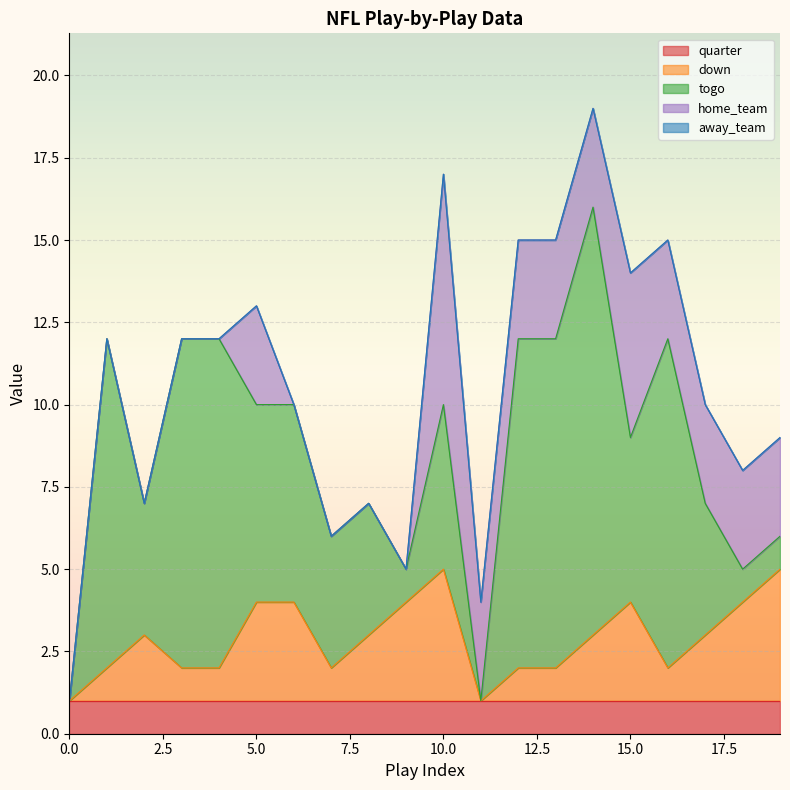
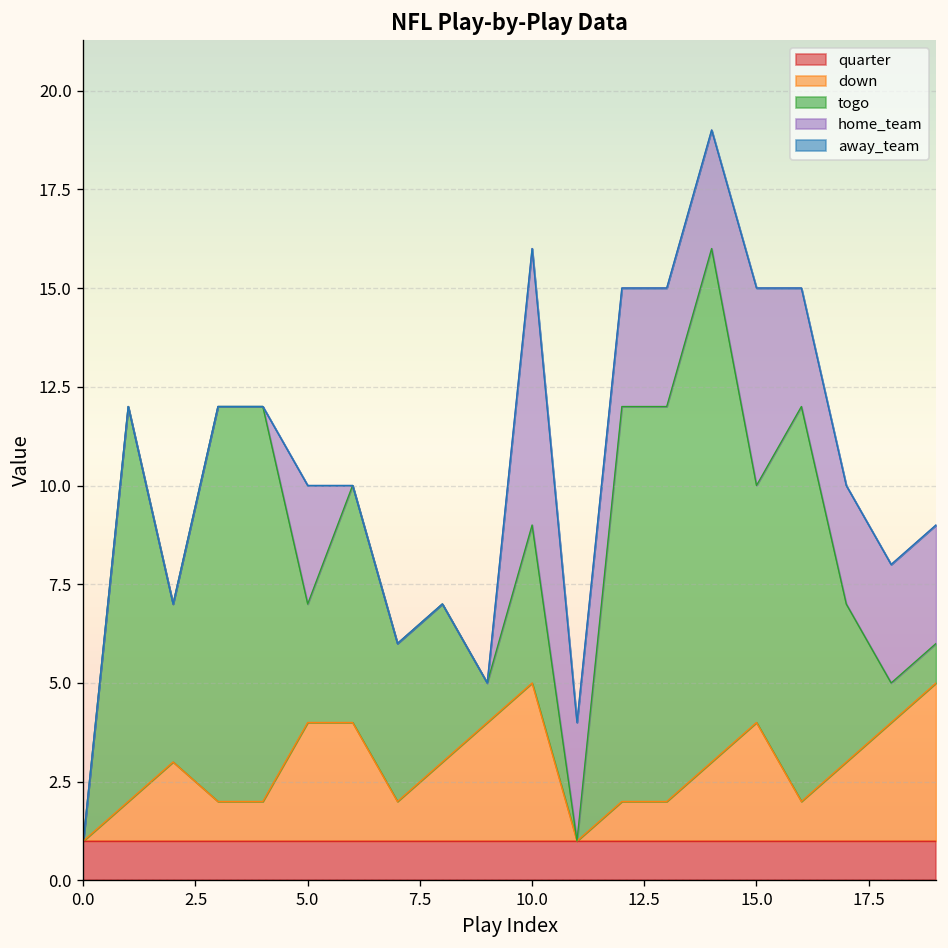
togo, 5.0: 6 -> 3
togo, 10.0: 5 -> 4
togo, 15.0: 5 -> 6
